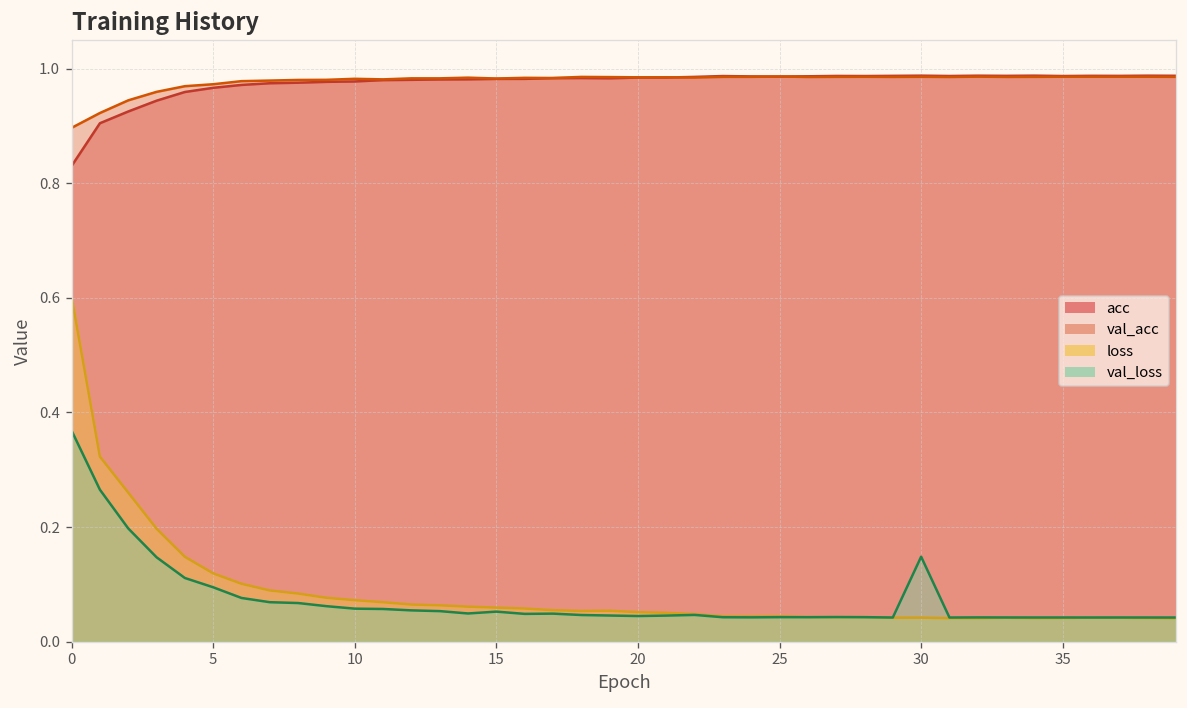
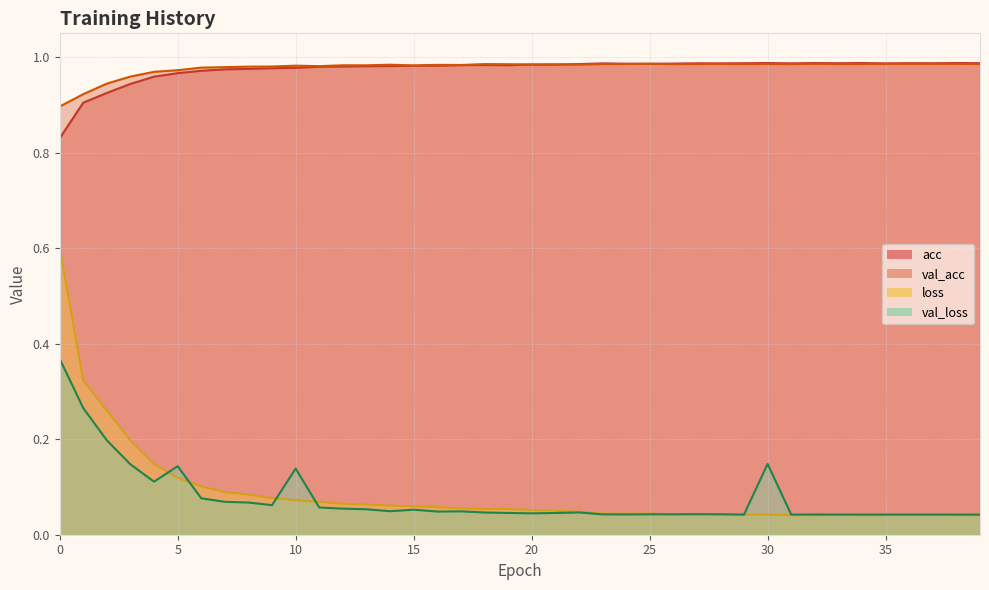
val_loss, 5: 0.09 -> 0.14
val_loss, 10: 0.06 -> 0.14
